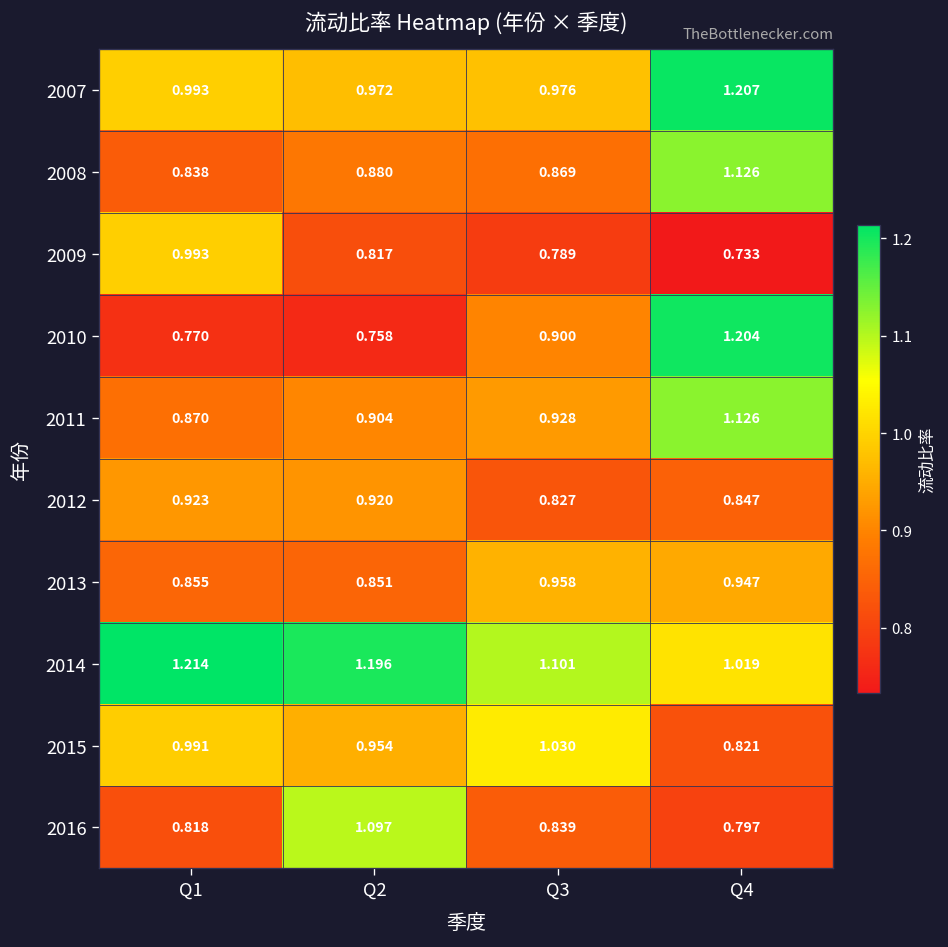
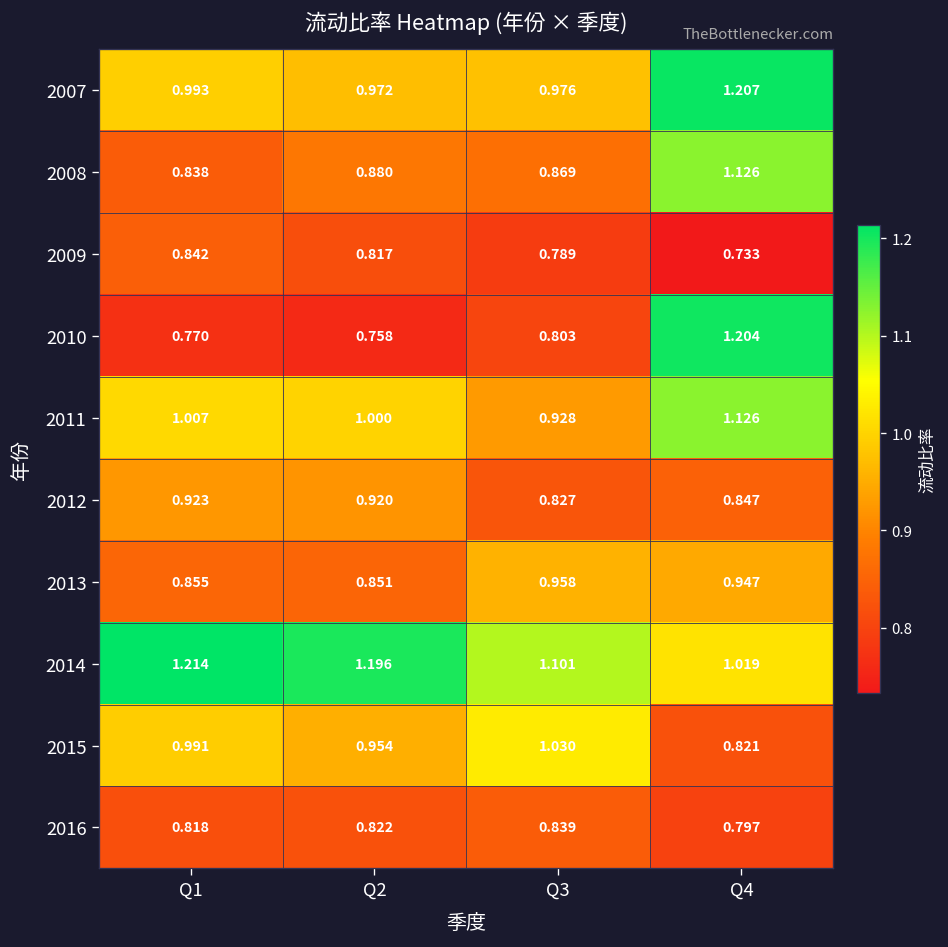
2009, Q1: 0.993 -> 0.842
2010, Q3: 0.900 -> 0.803
2011, Q1: 0.870 -> 1.007
2011, Q2: 0.904 -> 1.000
2016, Q2: 1.097 -> 0.822
